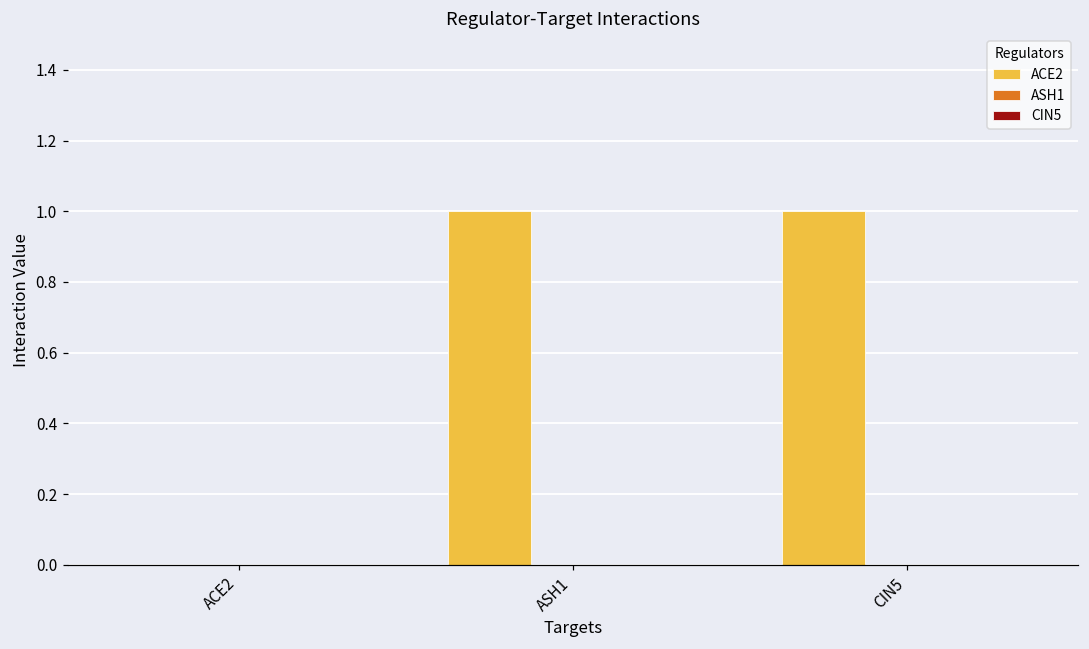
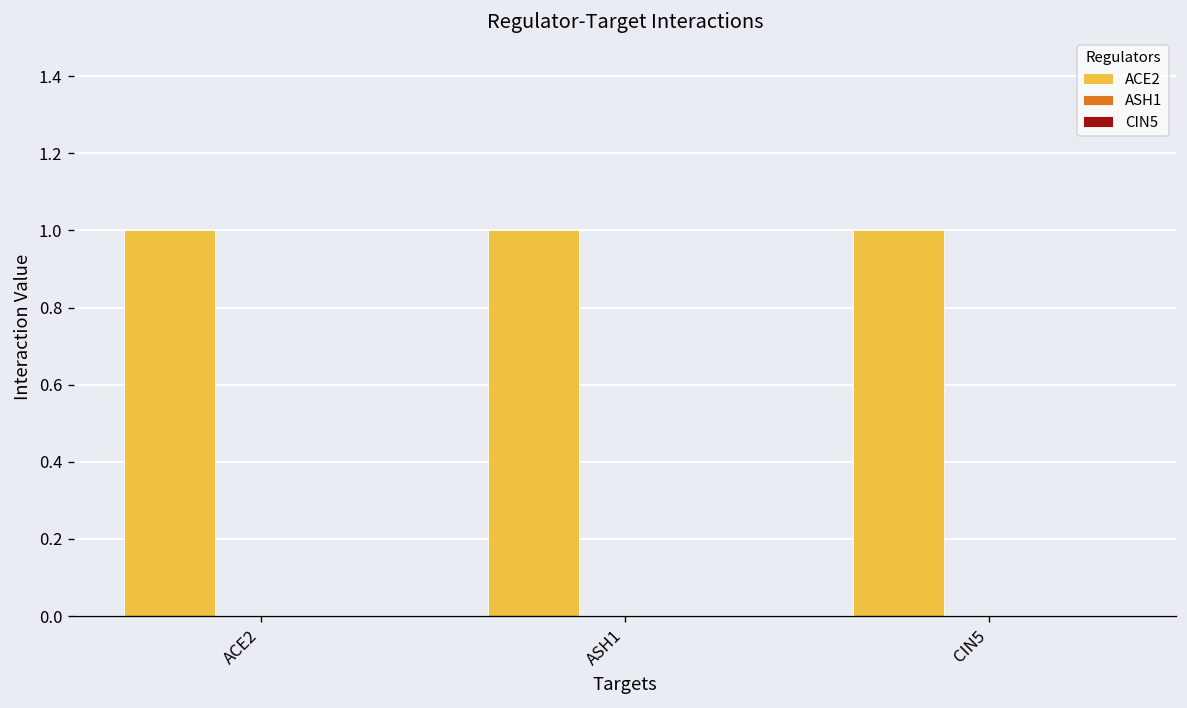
ACE2, ACE2: 0 -> 1
